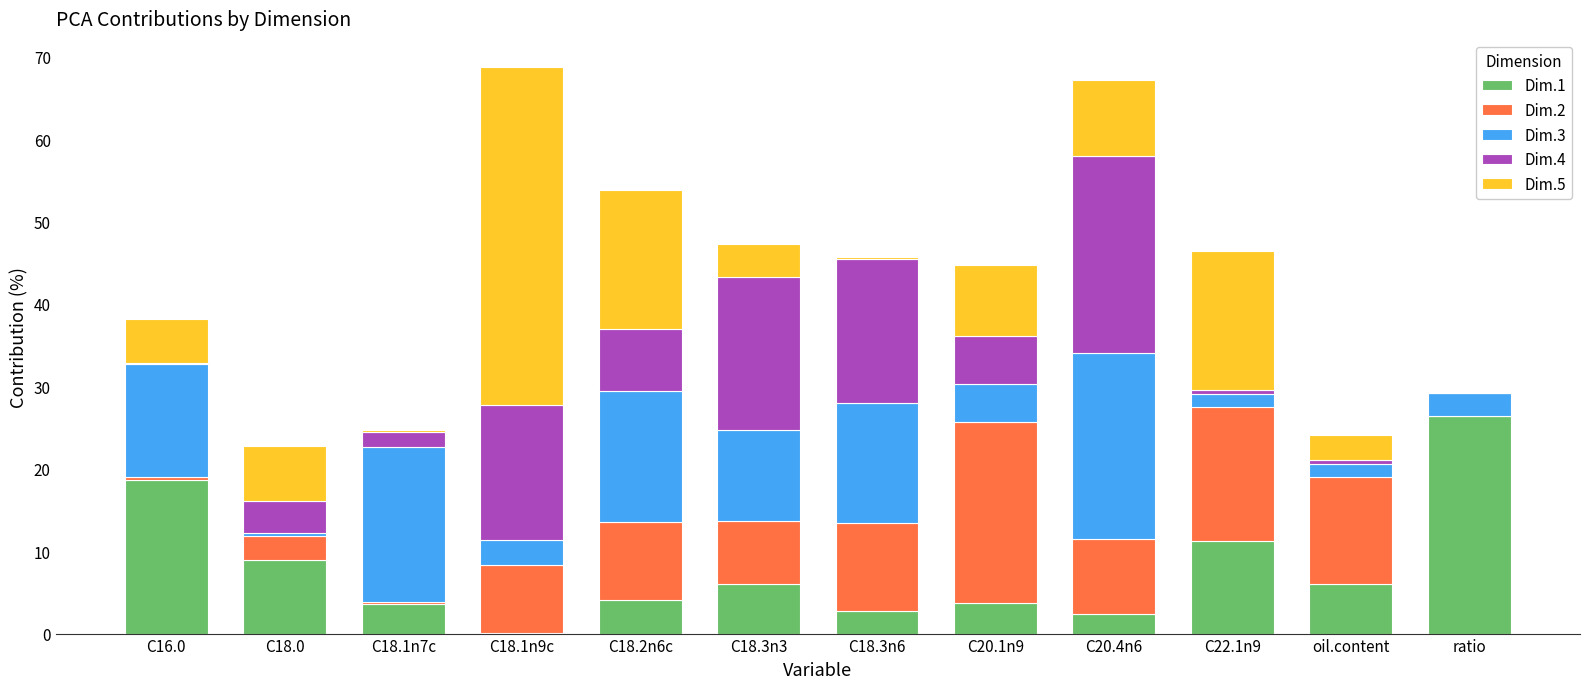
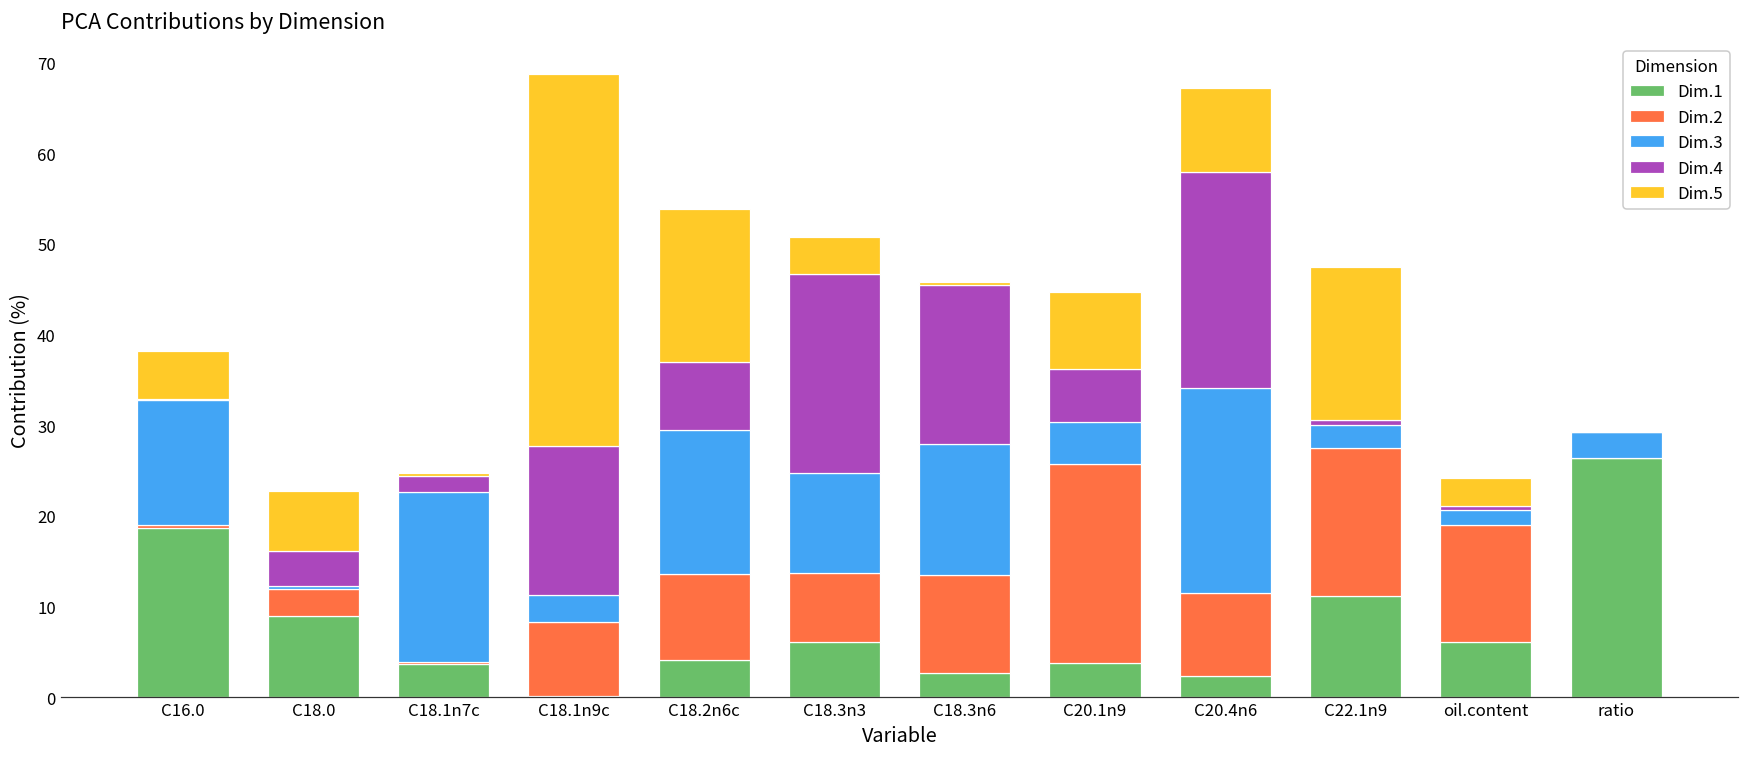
Dim.4, C18.3n3: 19 -> 22
Dim.3, C22.1n9: 2 -> 3
